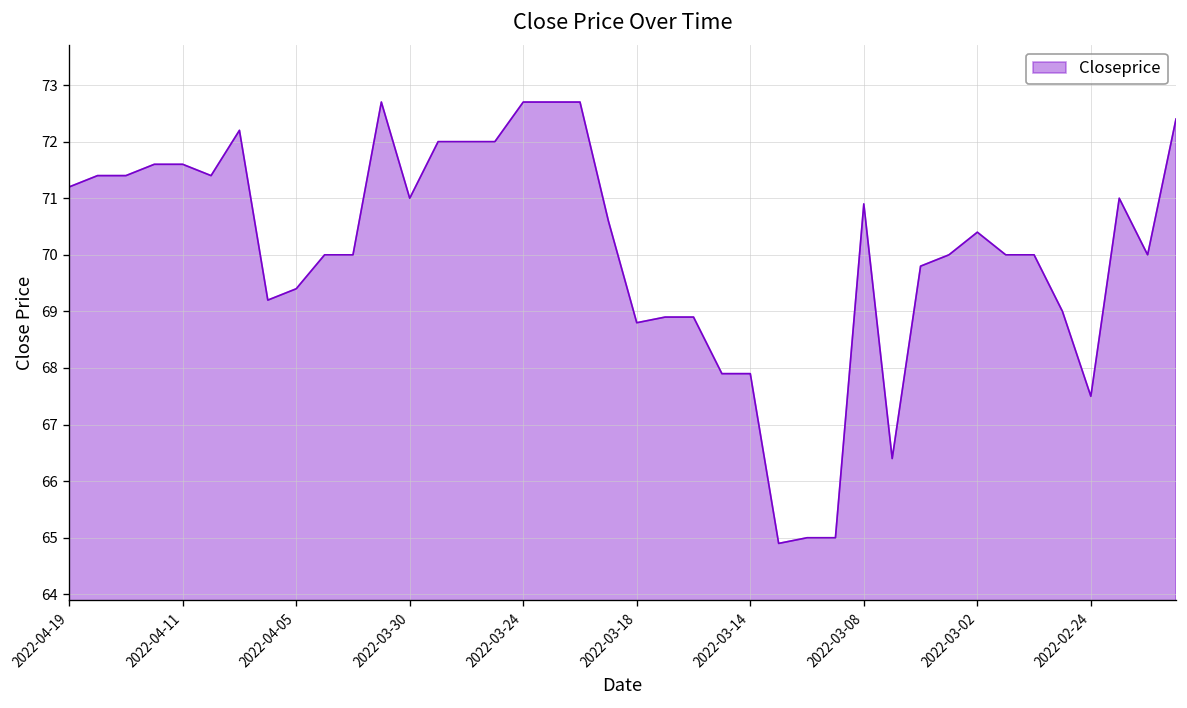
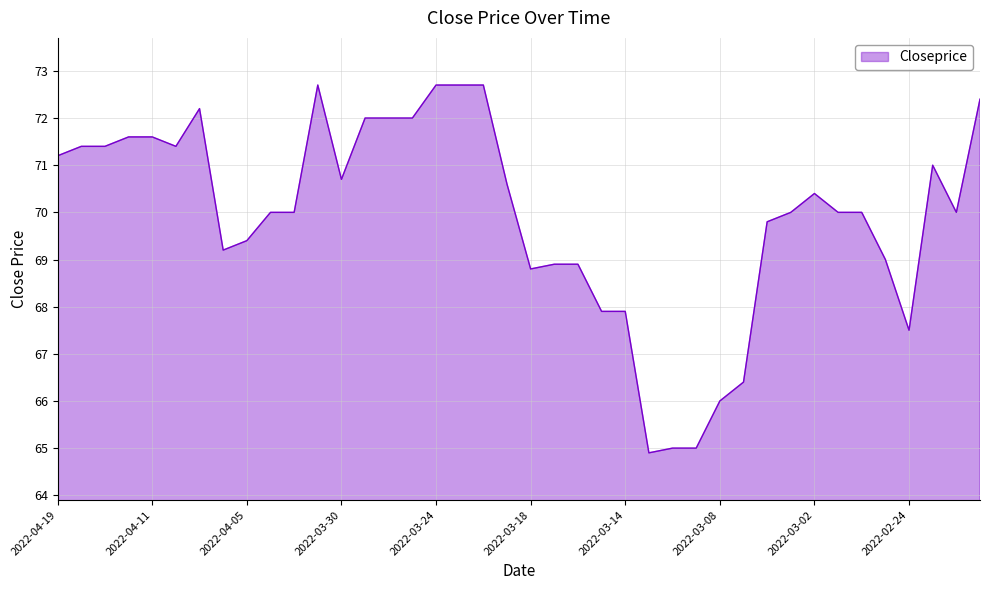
2022-03-30: 71.0 -> 70.7
2022-03-08: 70.9 -> 66.0
